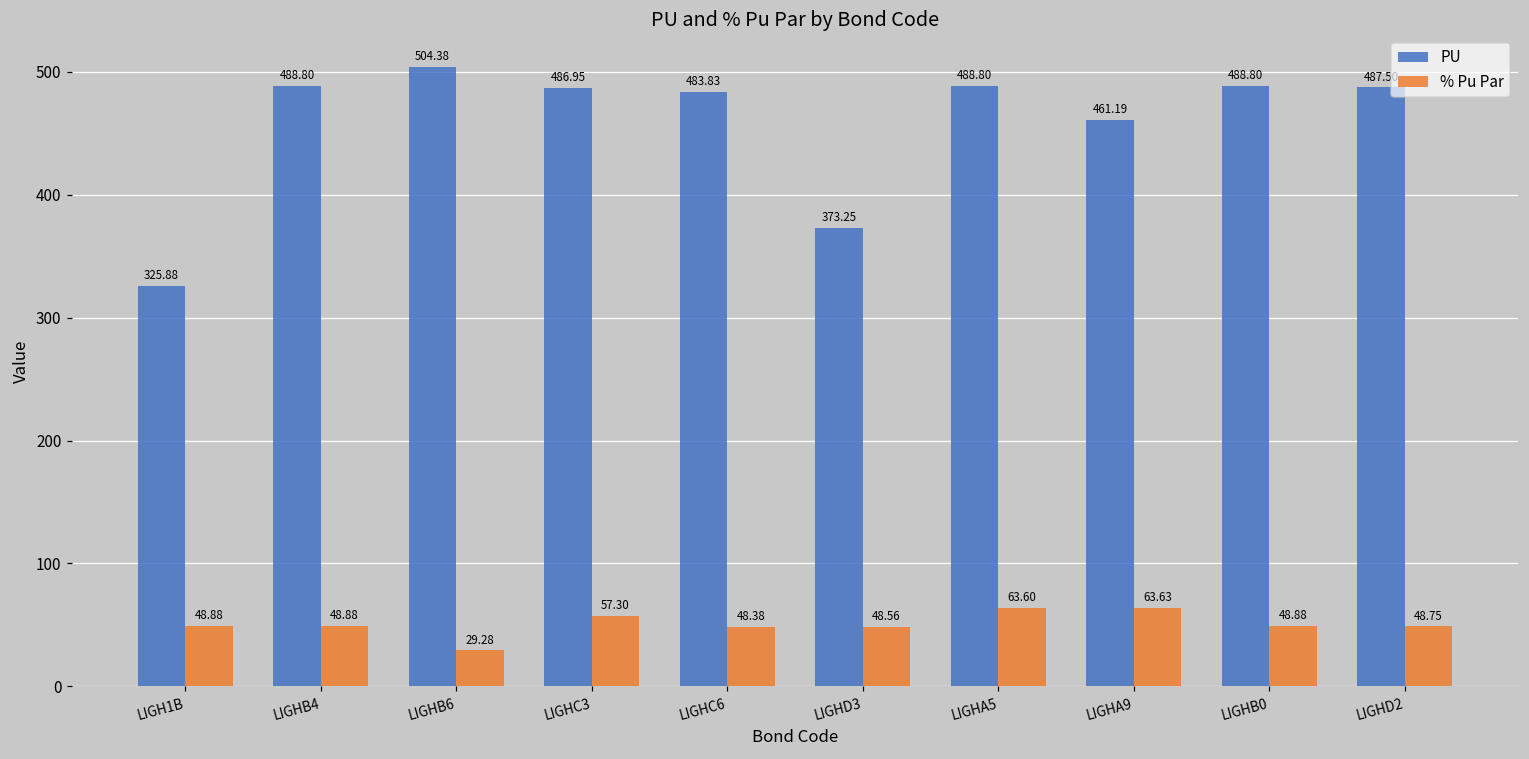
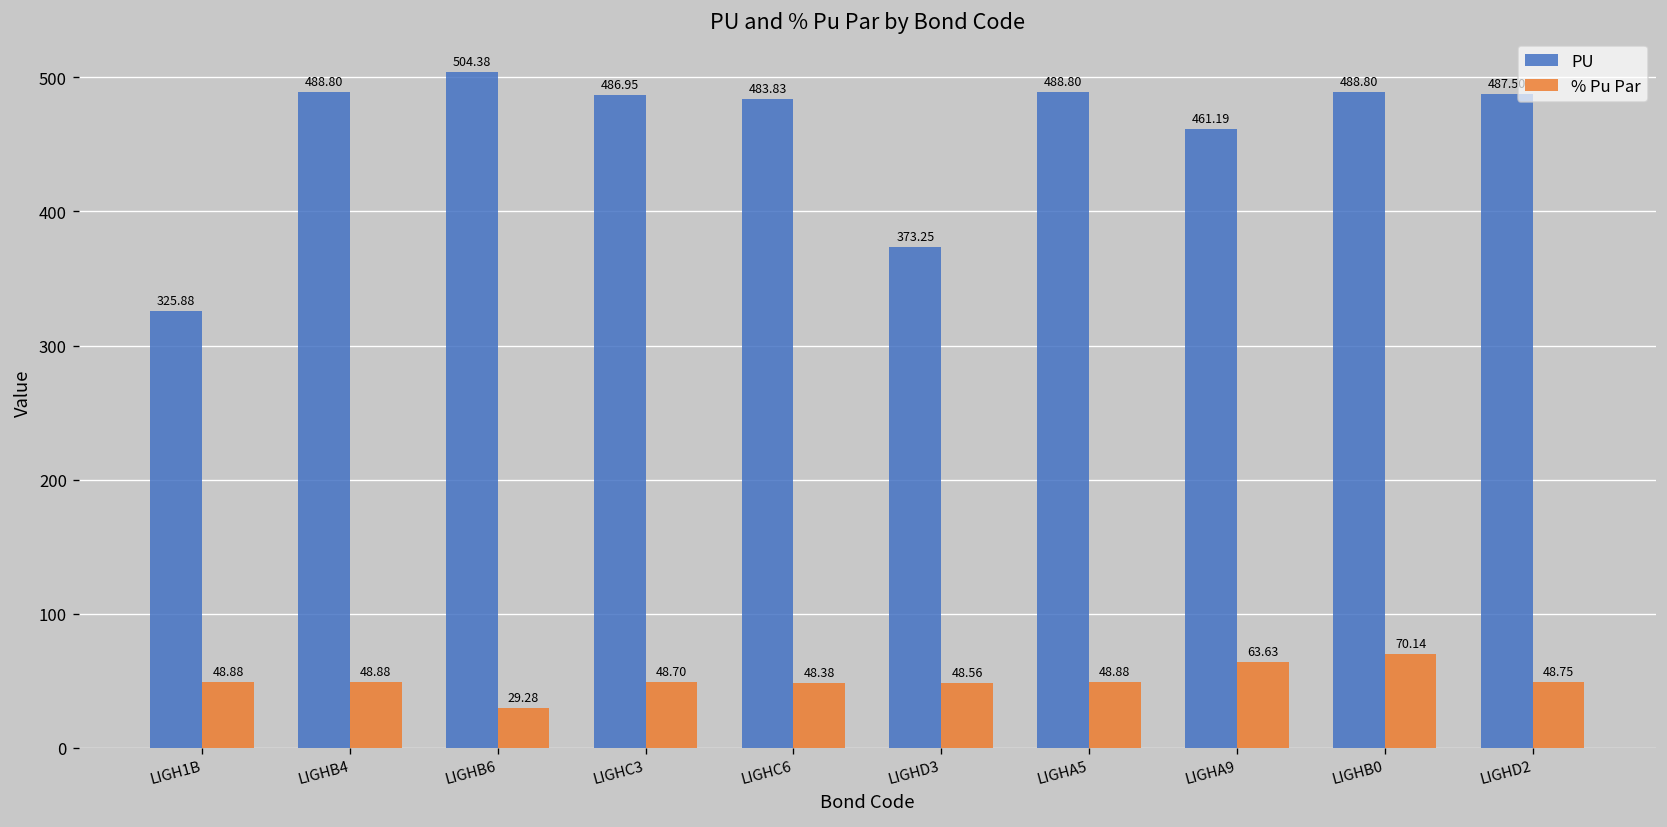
% Pu Par, LIGHC3: 57.30 -> 48.70
% Pu Par, LIGHA5: 63.60 -> 48.88
% Pu Par, LIGHB0: 48.88 -> 70.14
